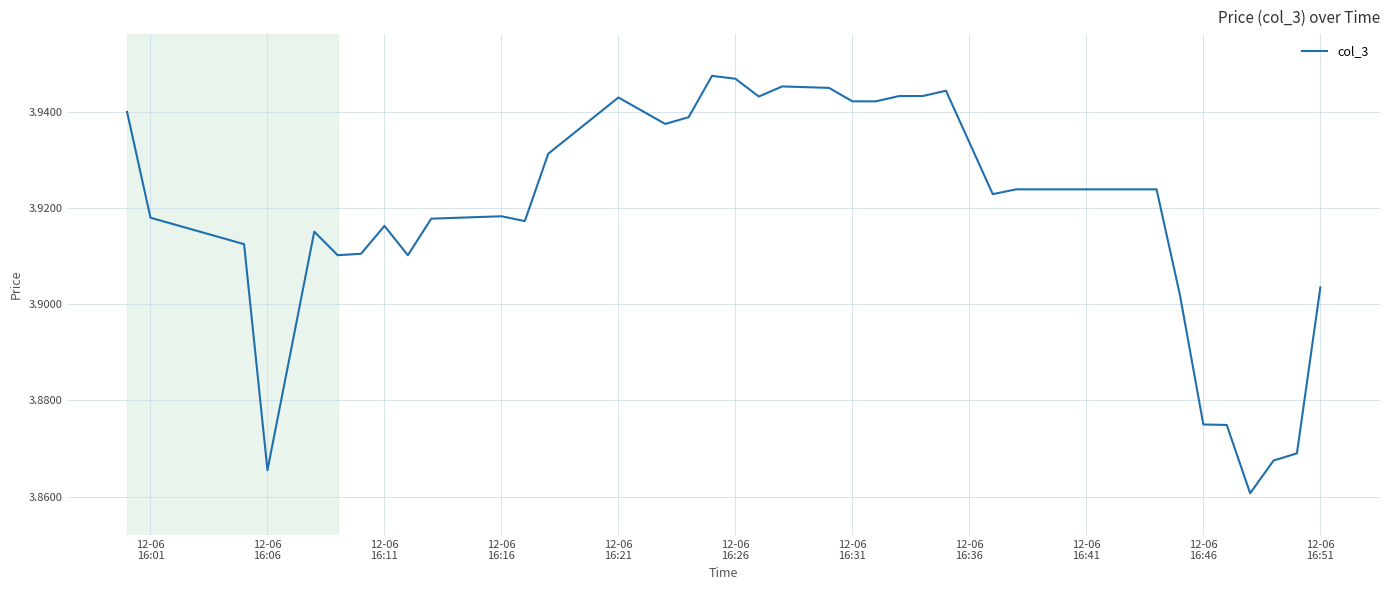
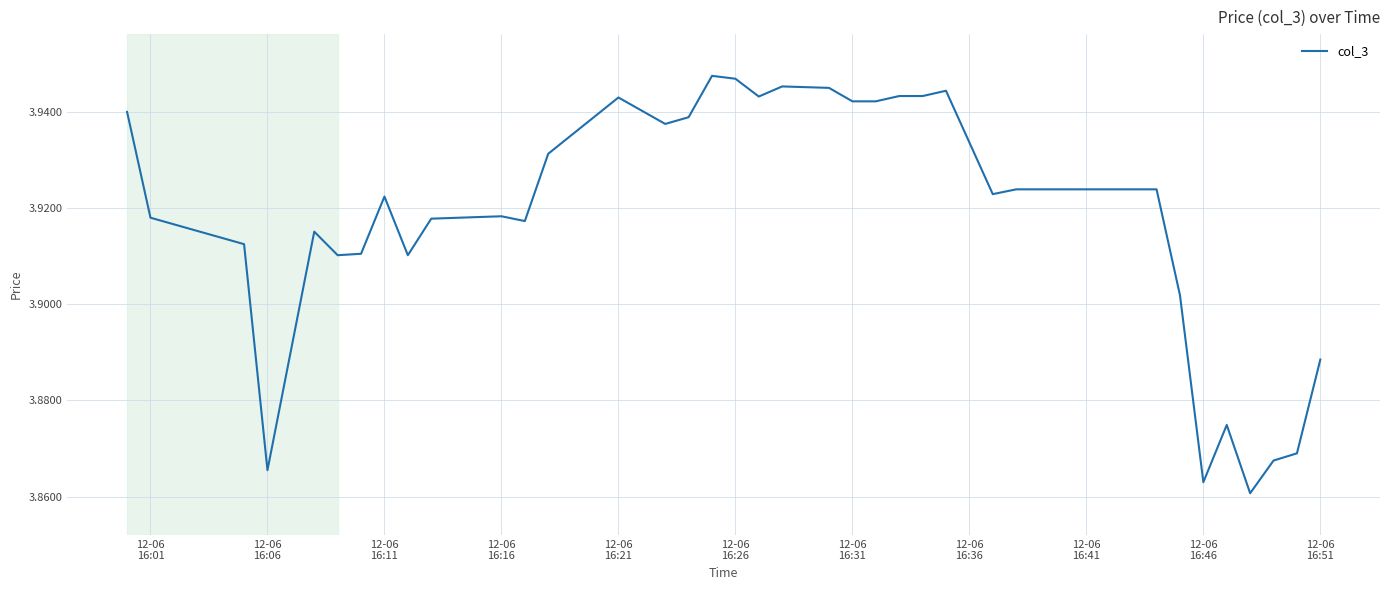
12-06 16:11: 3.916 -> 3.922
12-06 16:46: 3.875 -> 3.863
12-06 16:51: 3.904 -> 3.889
